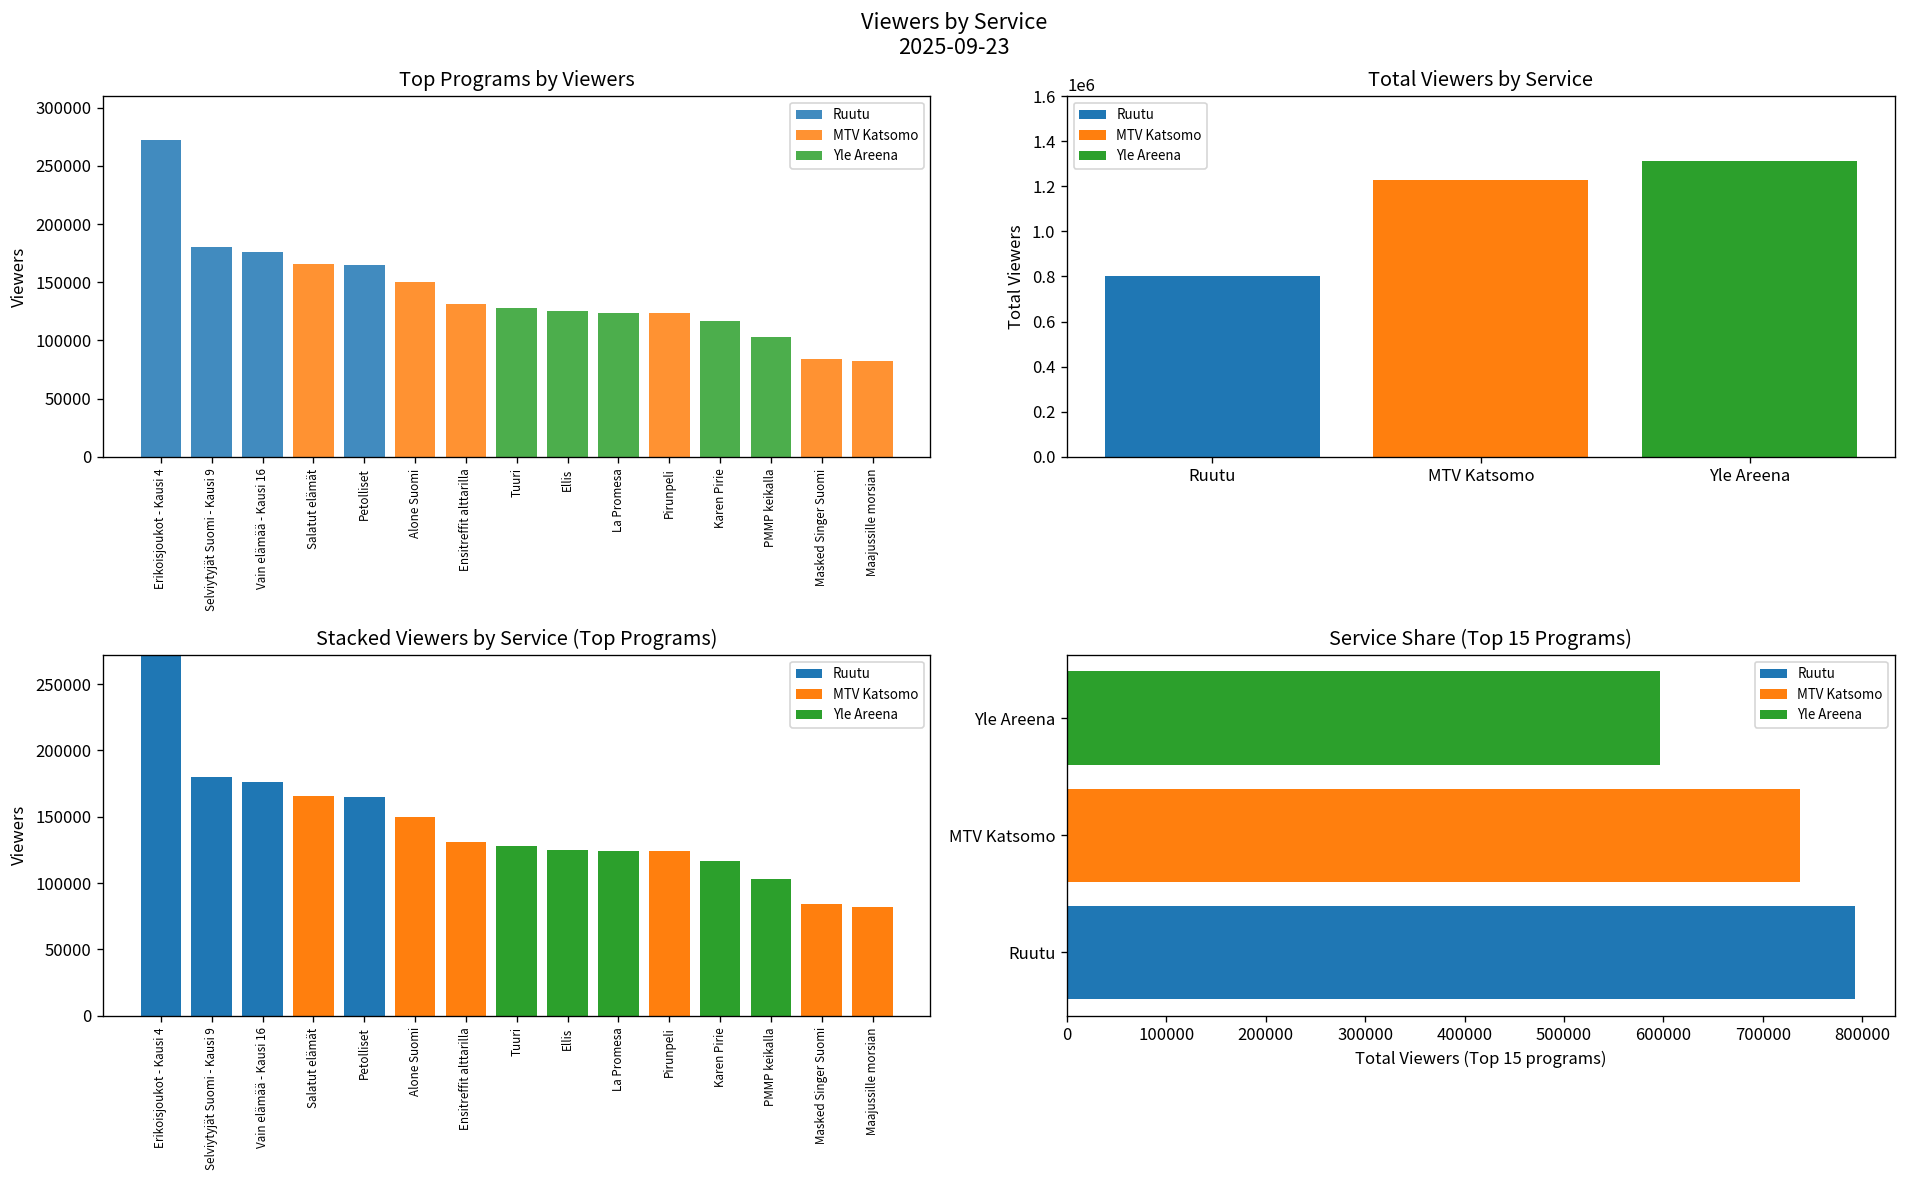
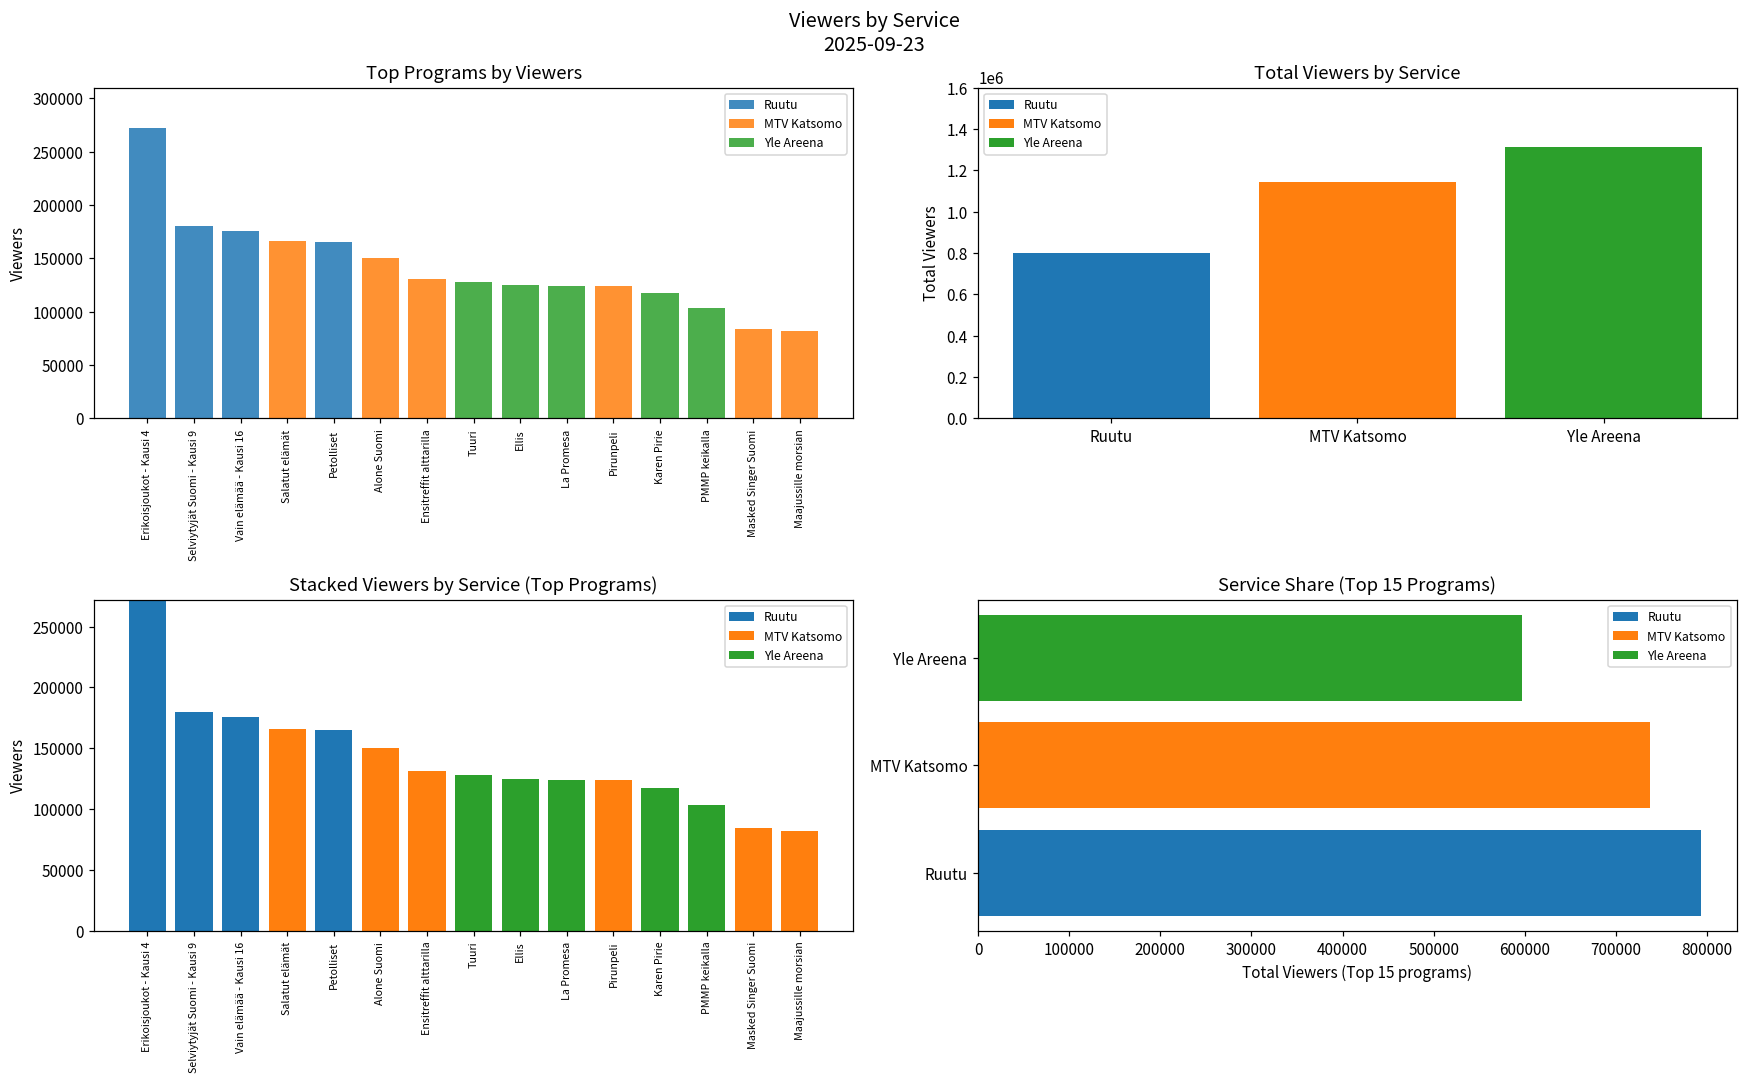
Total Viewers by Service, MTV Katsomo: 1230000 -> 1140000
